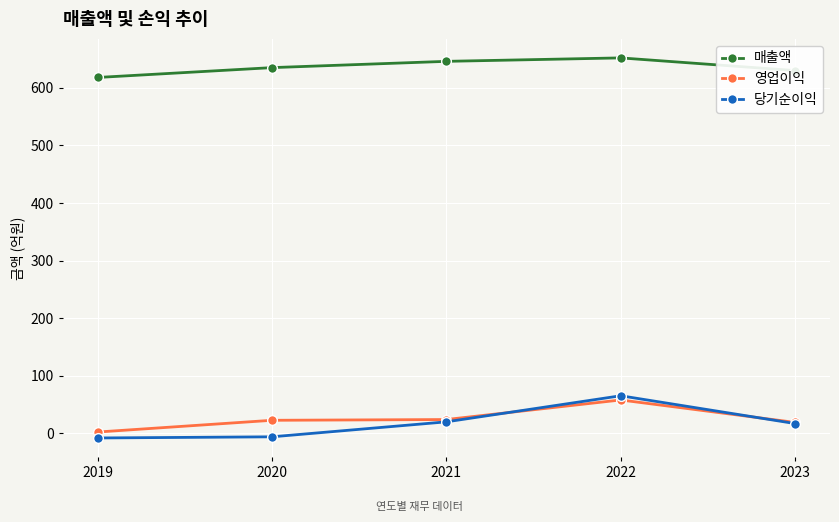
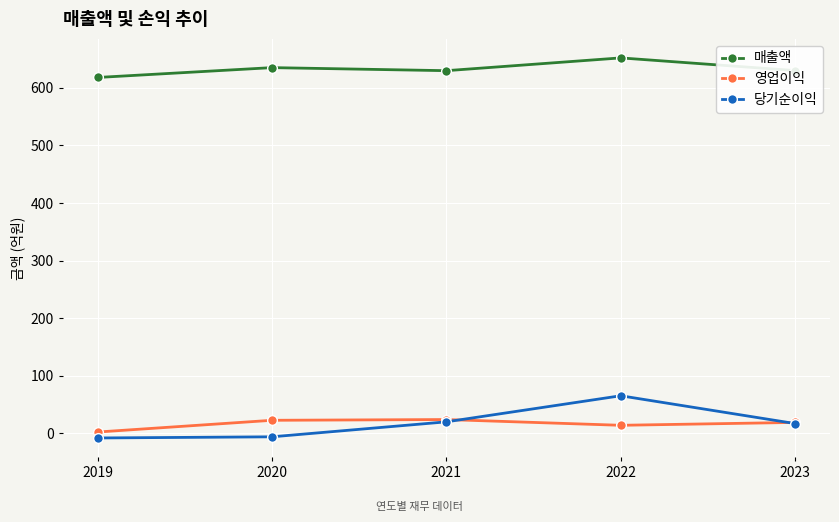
매출액, 2021: 650 -> 630
영업이익, 2022: 60 -> 10
